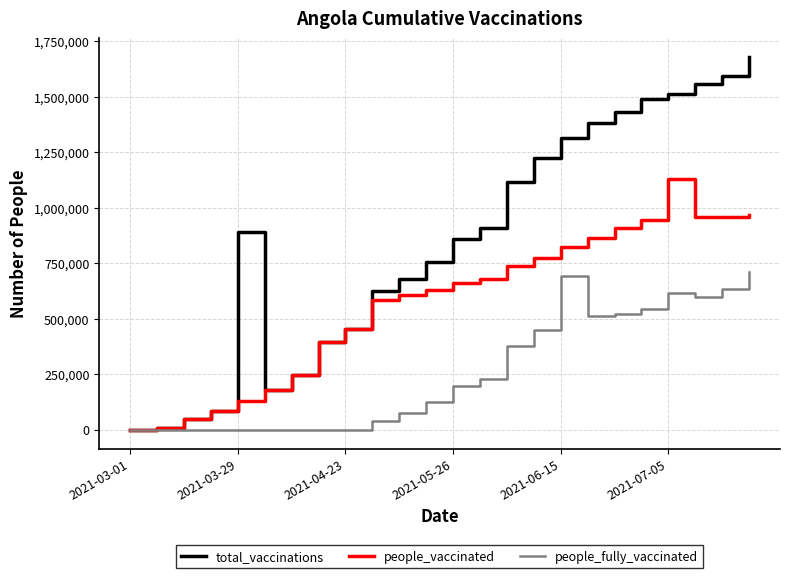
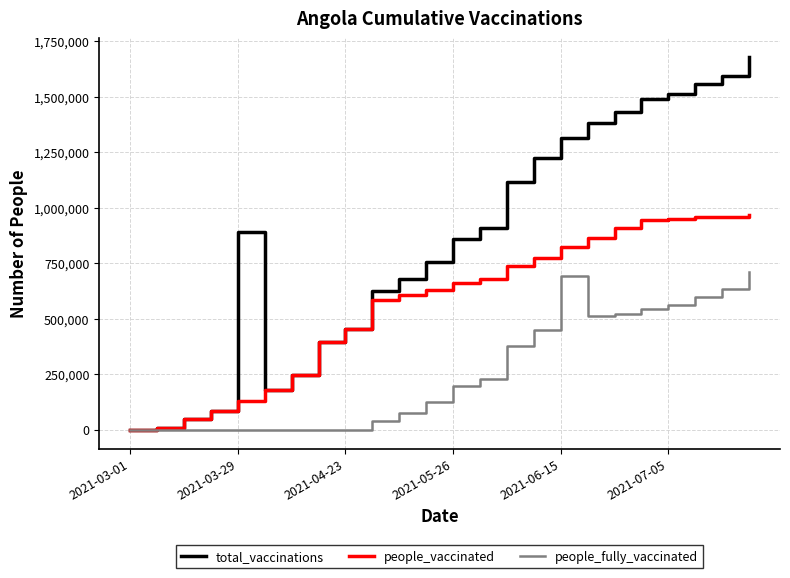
people_vaccinated, 2021-07-05: 1,130,000 -> 950,000
people_fully_vaccinated, 2021-07-05: 620,000 -> 560,000
